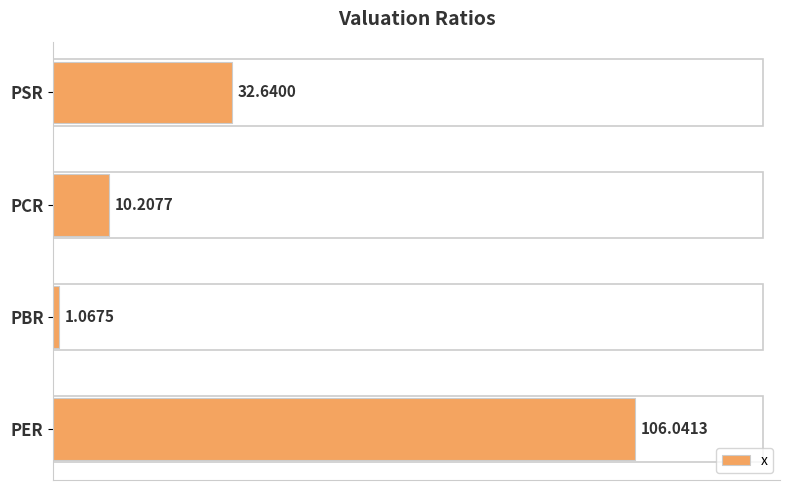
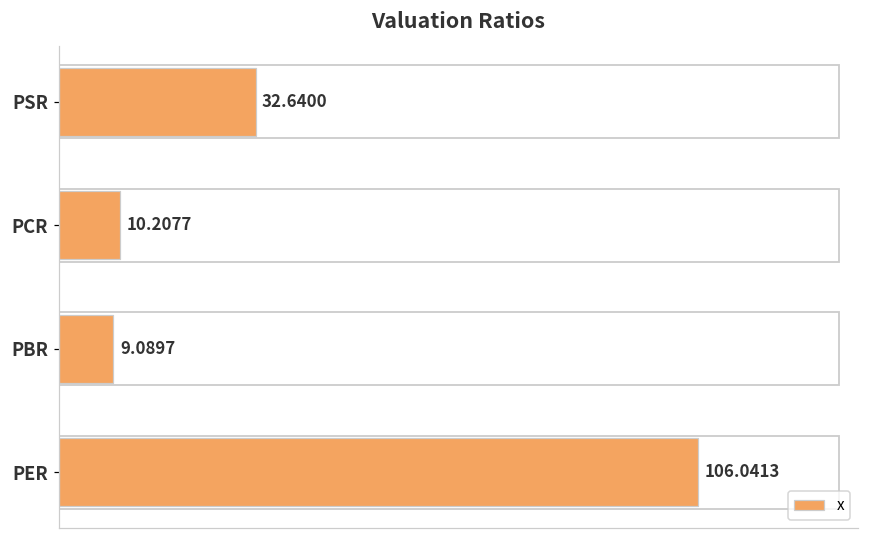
PBR: 1.0675 -> 9.0897
